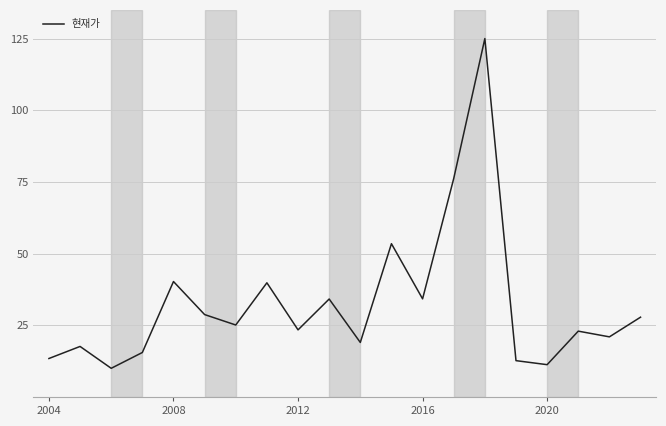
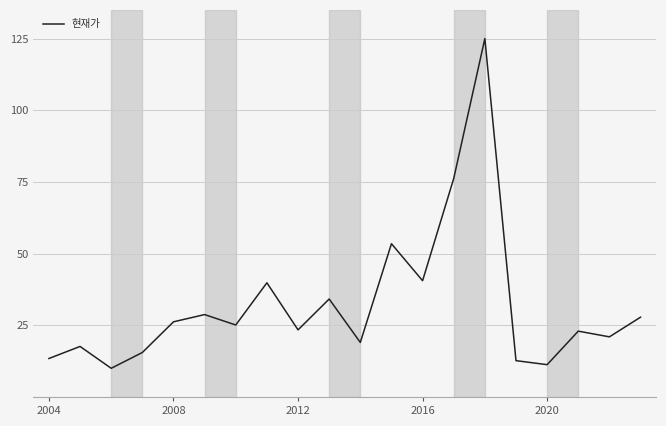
2008: 40 -> 26
2016: 34 -> 41
